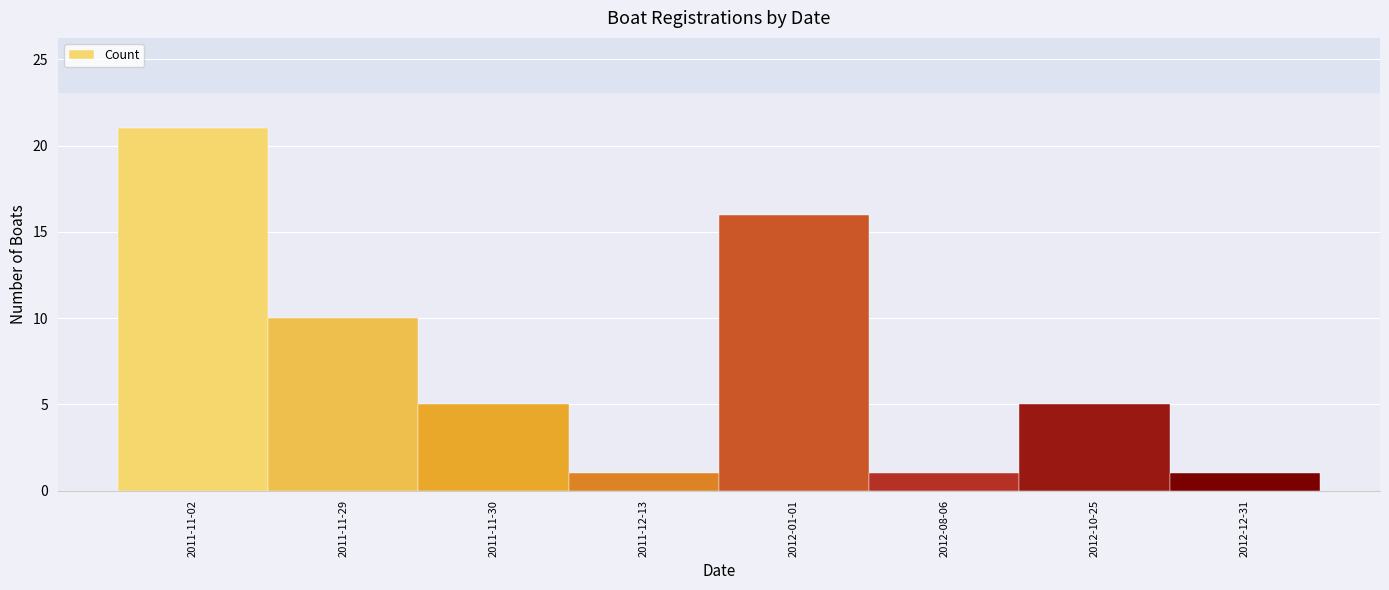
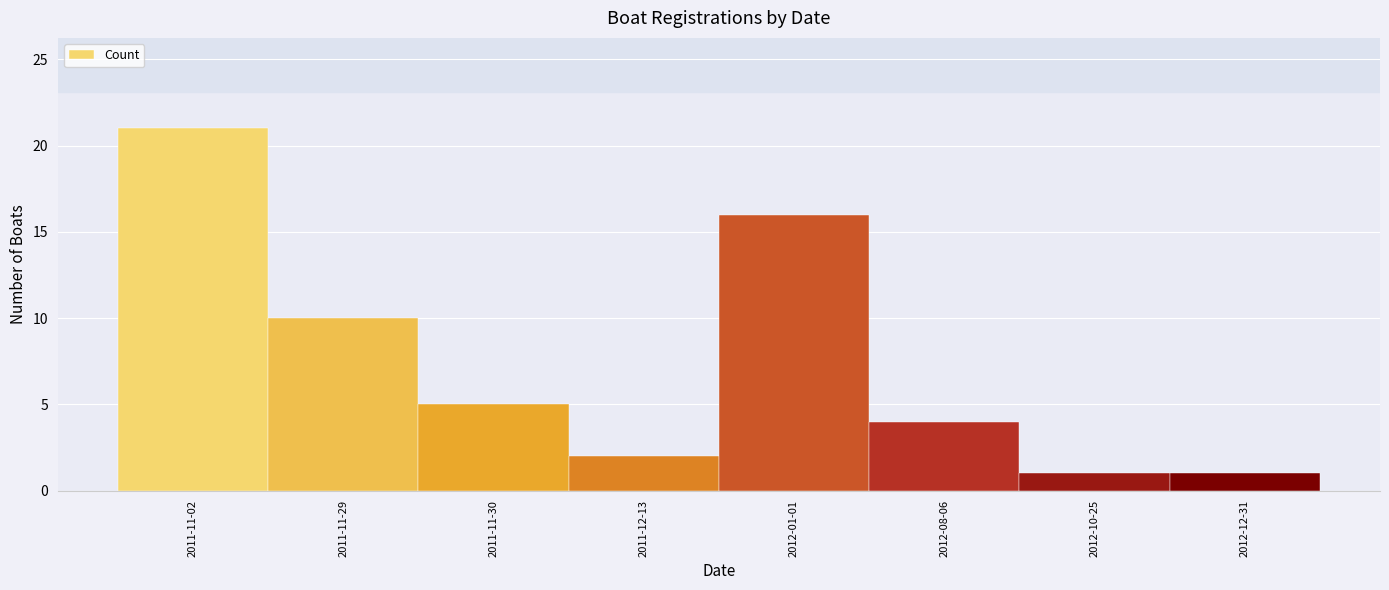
2011-12-13: 1 -> 2
2012-08-06: 1 -> 4
2012-10-25: 5 -> 1
